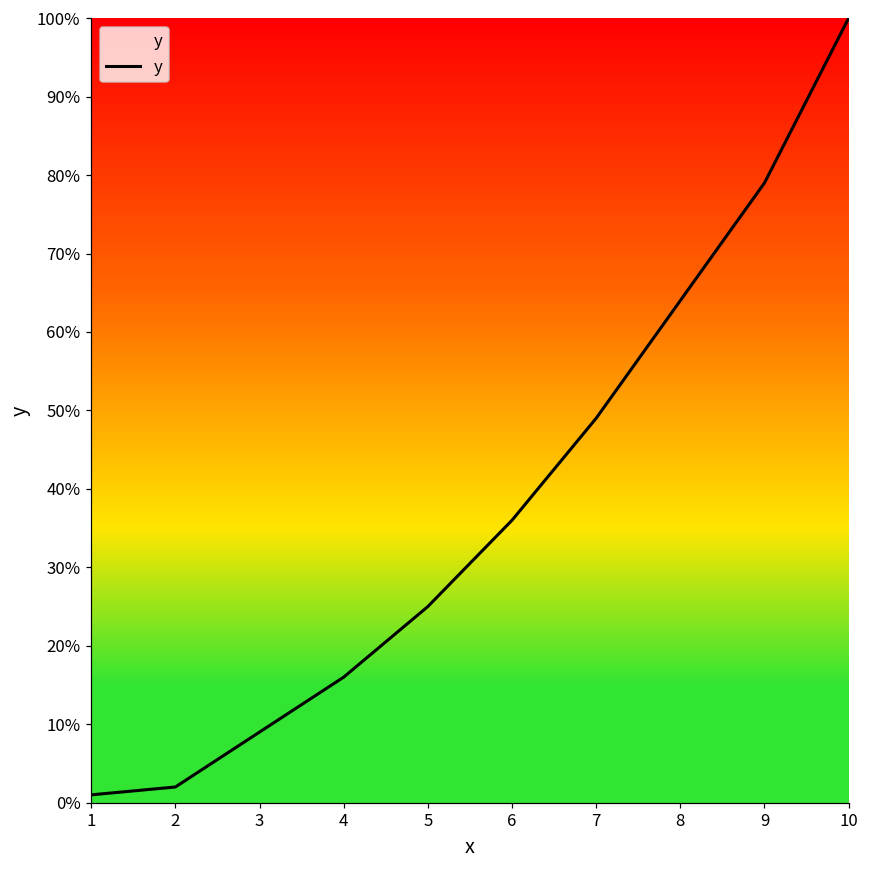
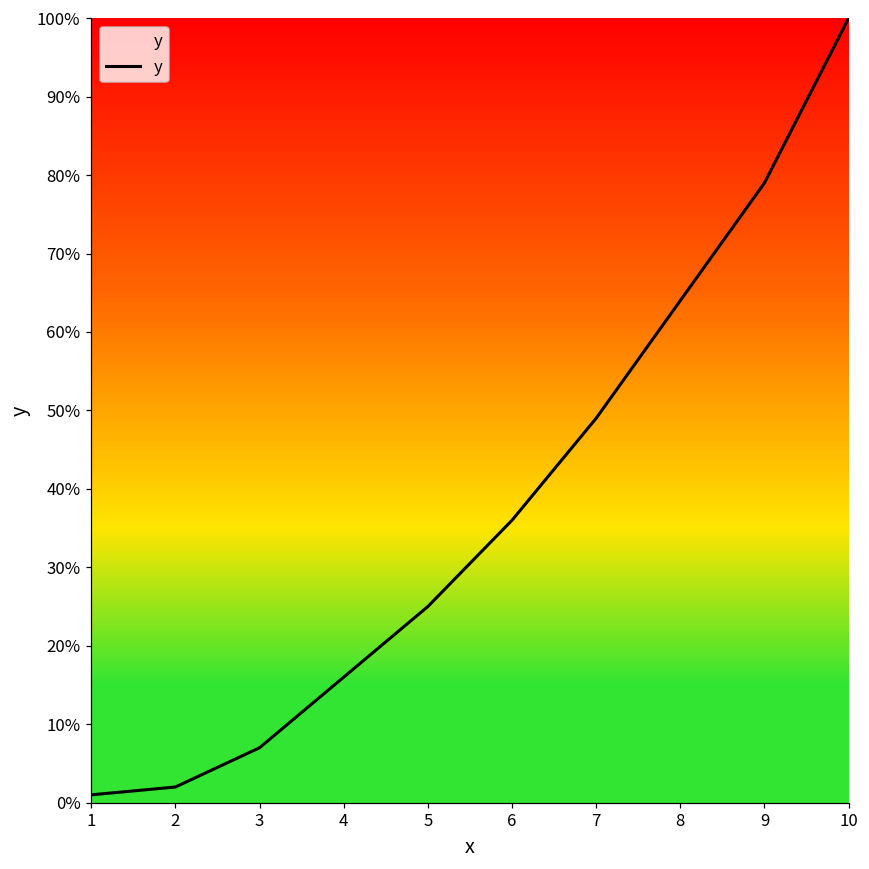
3: 9% -> 7%
